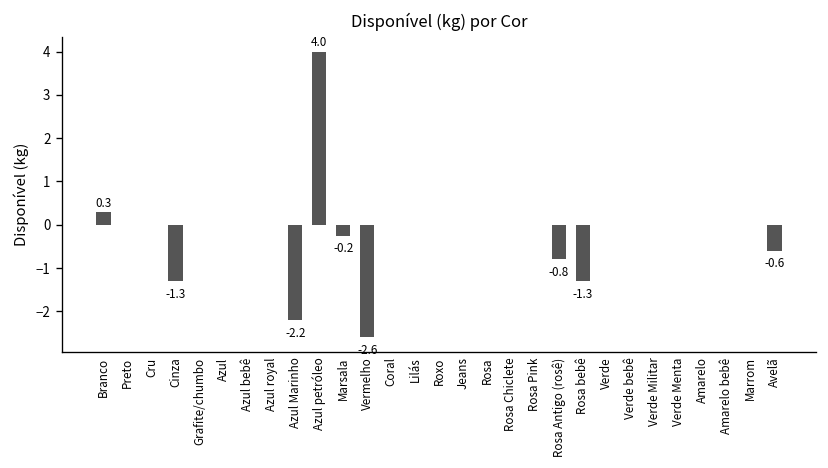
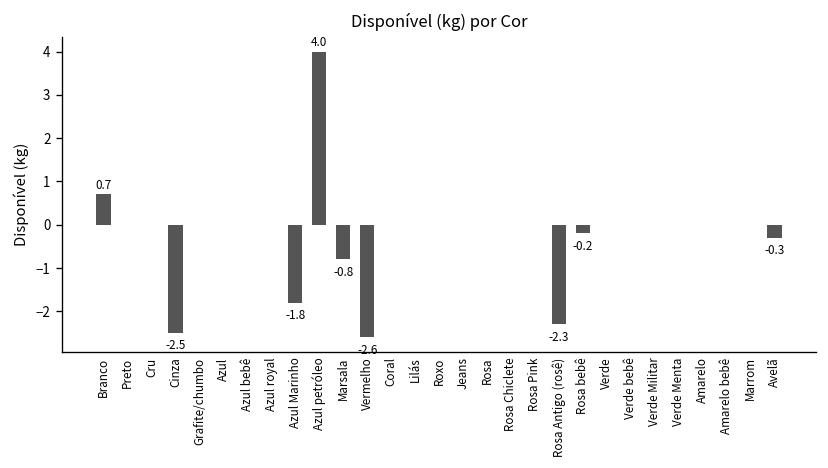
Branco: 0.3 -> 0.7
Cinza: -1.3 -> -2.5
Azul Marinho: -2.2 -> -1.8
Marsala: -0.2 -> -0.8
Rosa Antigo (rosê): -0.8 -> -2.3
Rosa bebê: -1.3 -> -0.2
Avelã: -0.6 -> -0.3
